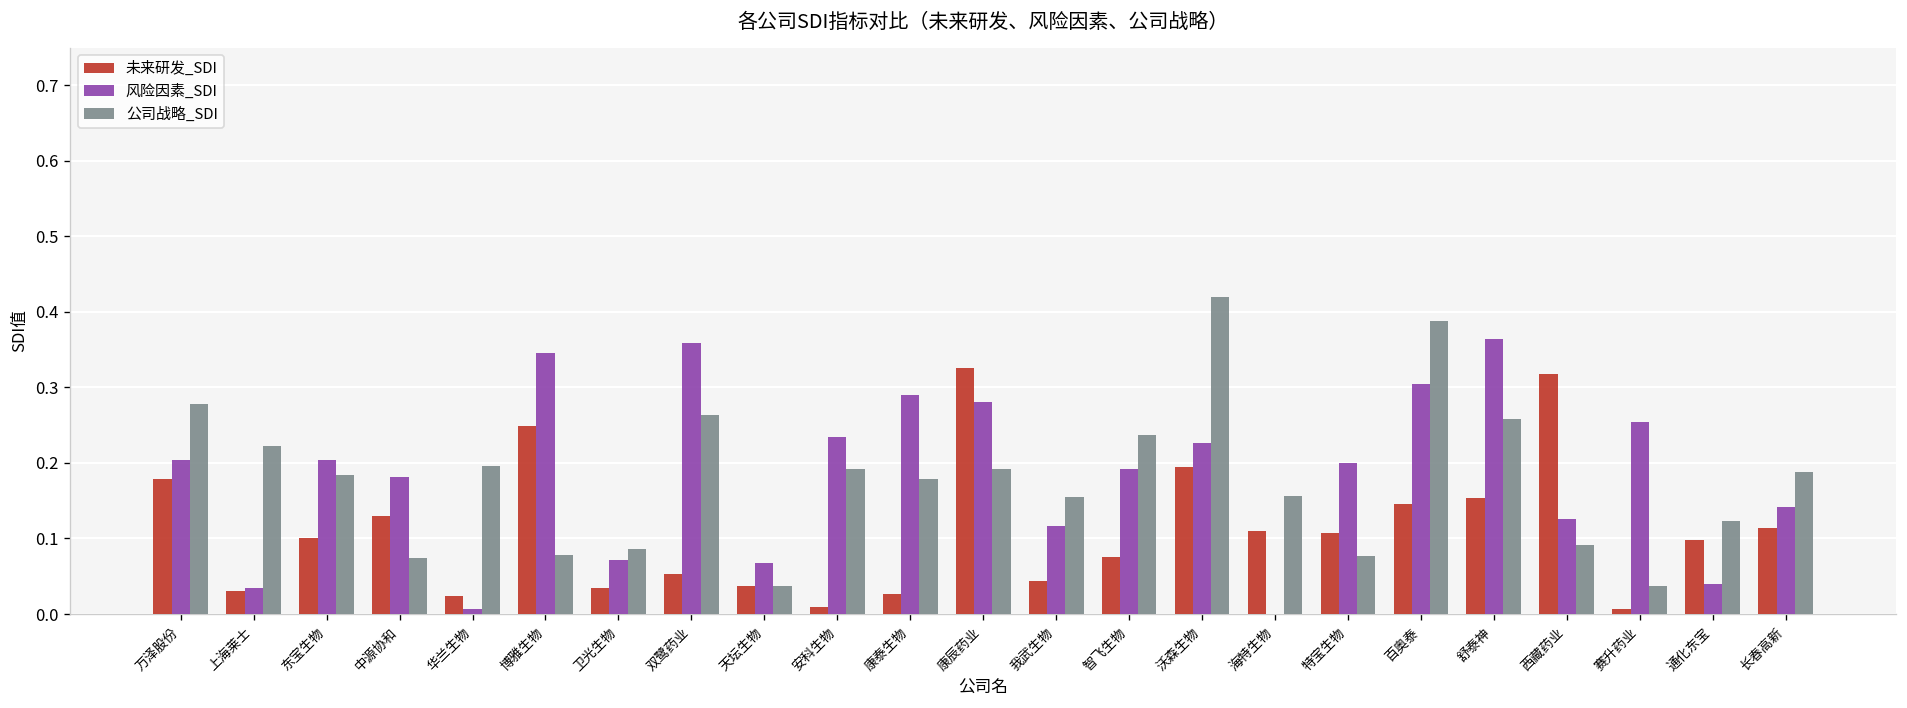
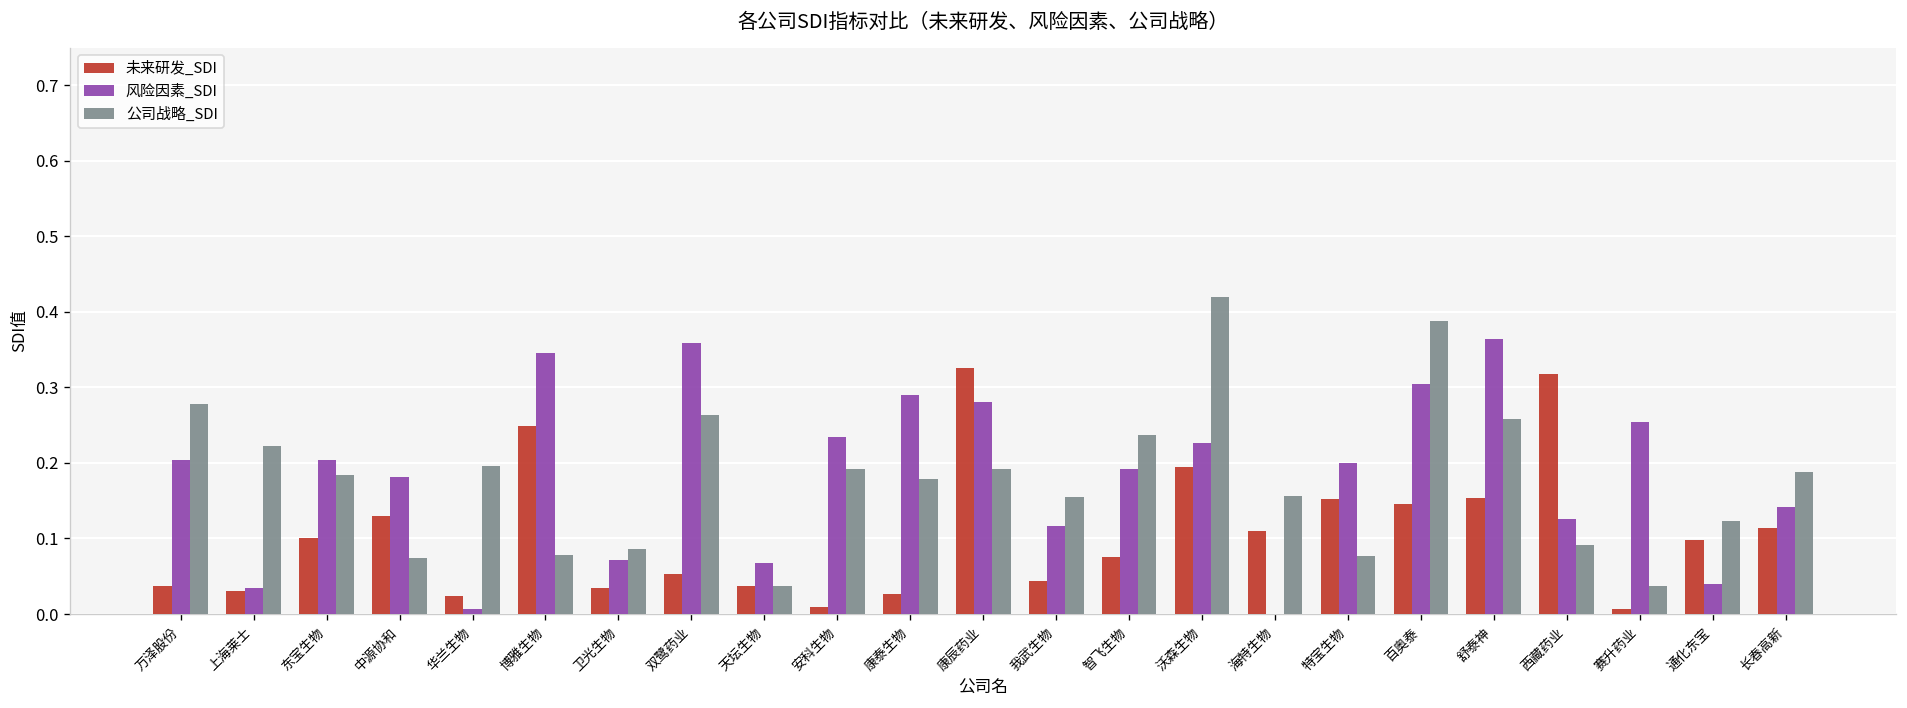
未来研发_SDI, 万泽股份: 0.18 -> 0.04
未来研发_SDI, 特宝生物: 0.11 -> 0.15
